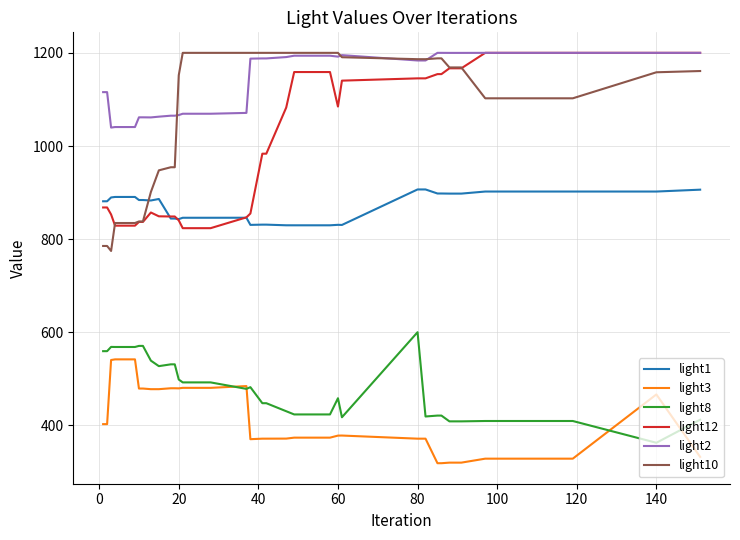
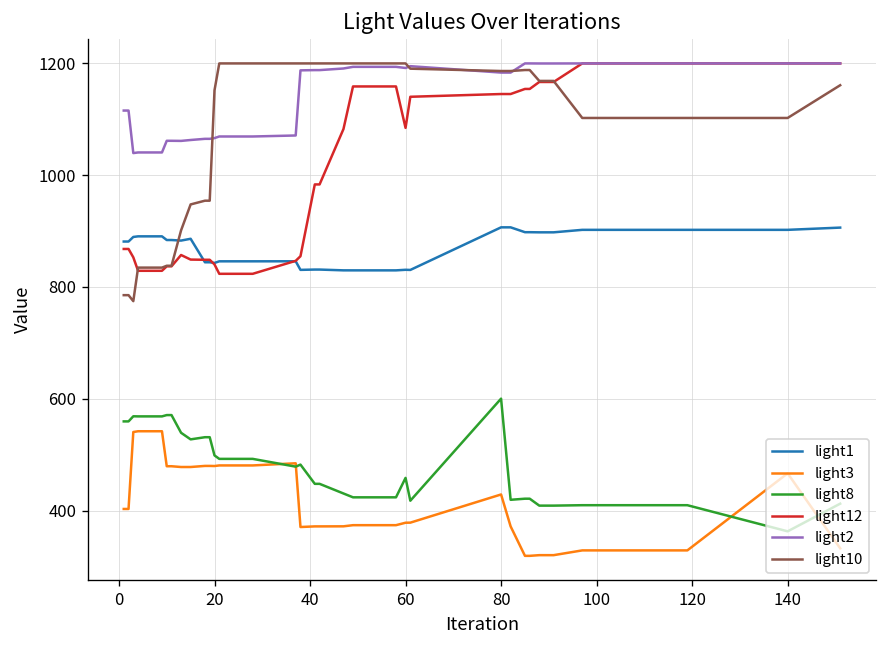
light3, 80: 370 -> 430
light10, 140: 1160 -> 1100
